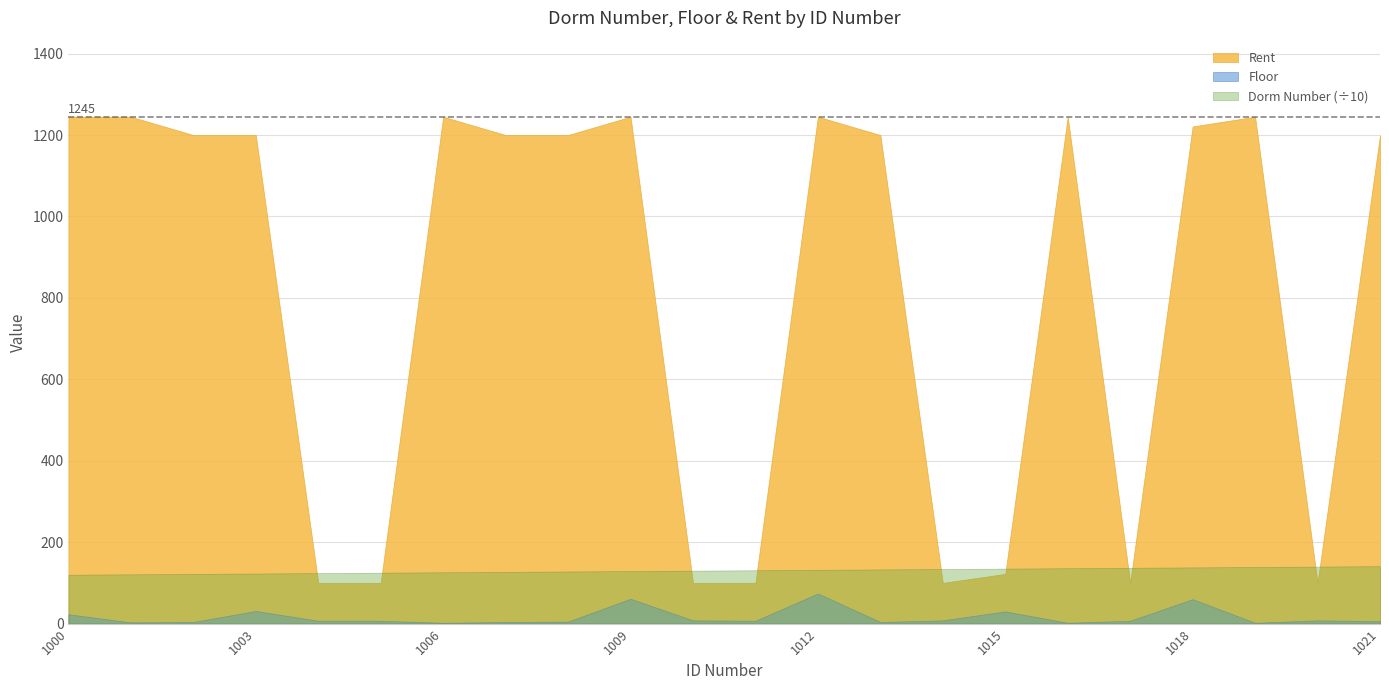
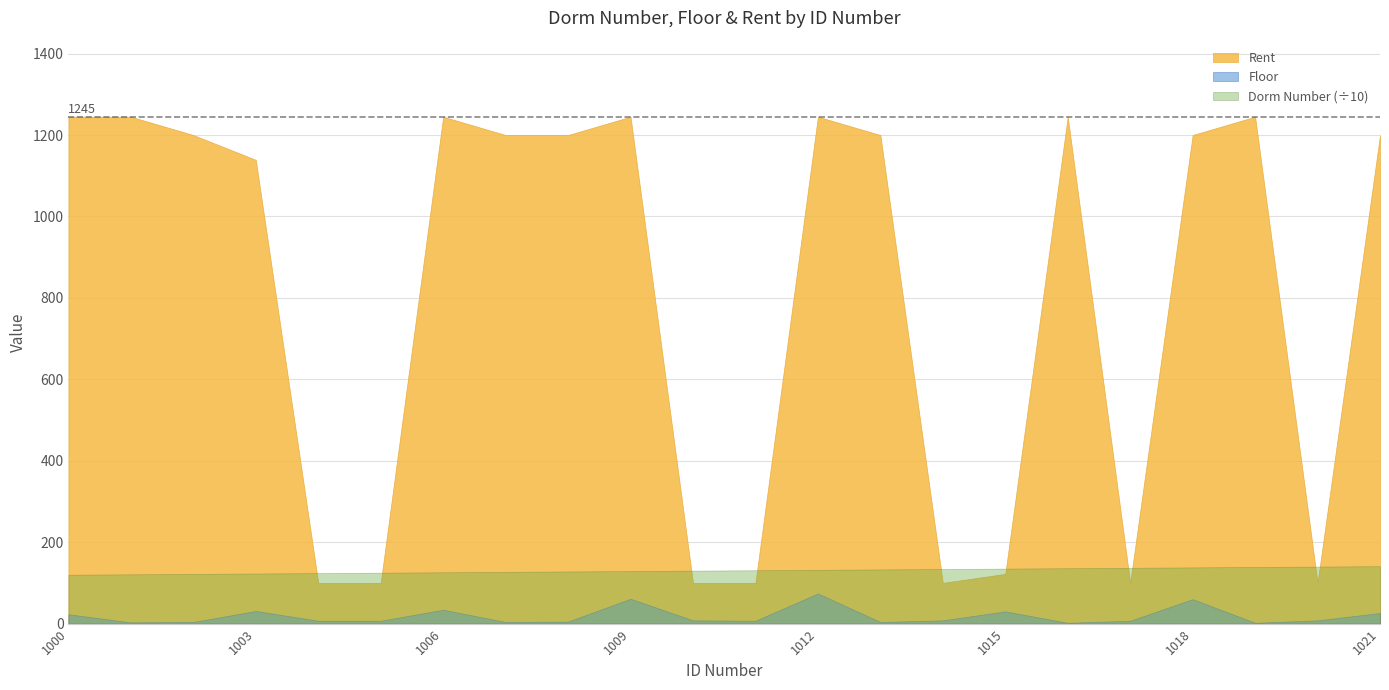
Rent, 1003: 1200 -> 1140
Floor, 1006: 0 -> 30
Rent, 1018: 1220 -> 1200
Floor, 1021: 10 -> 30
